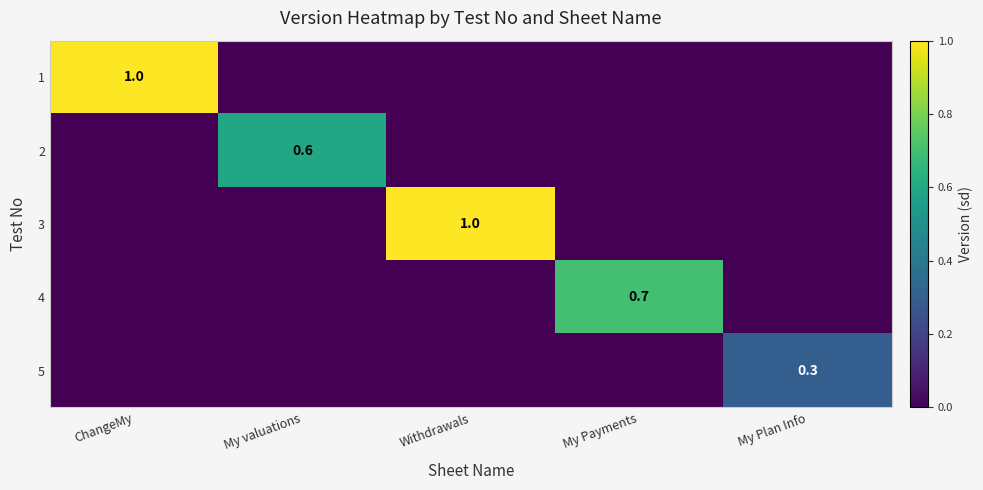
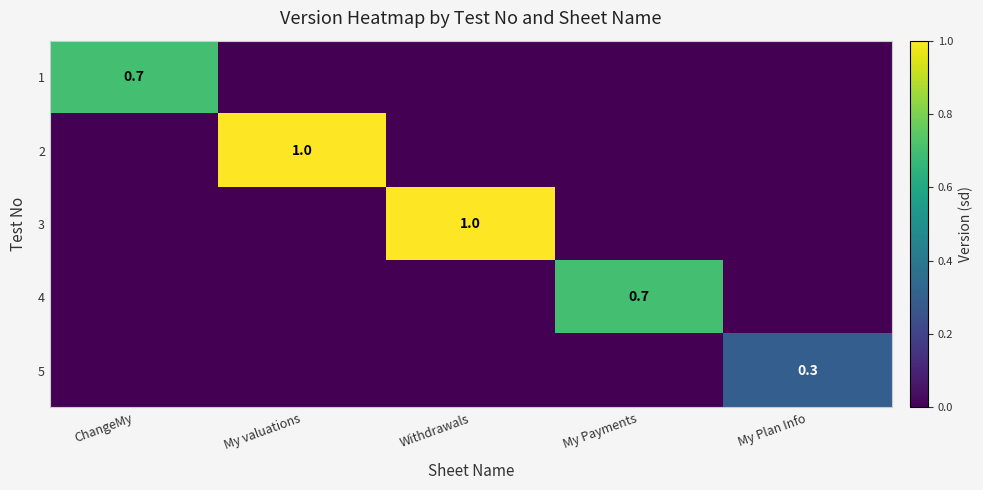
1, ChangeMy: 1.0 -> 0.7
2, My valuations: 0.6 -> 1.0
